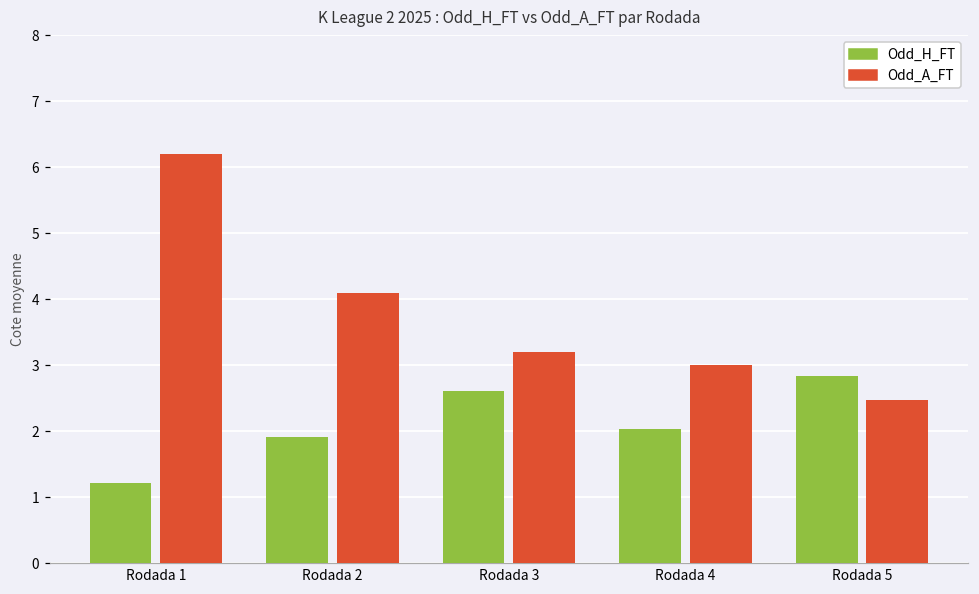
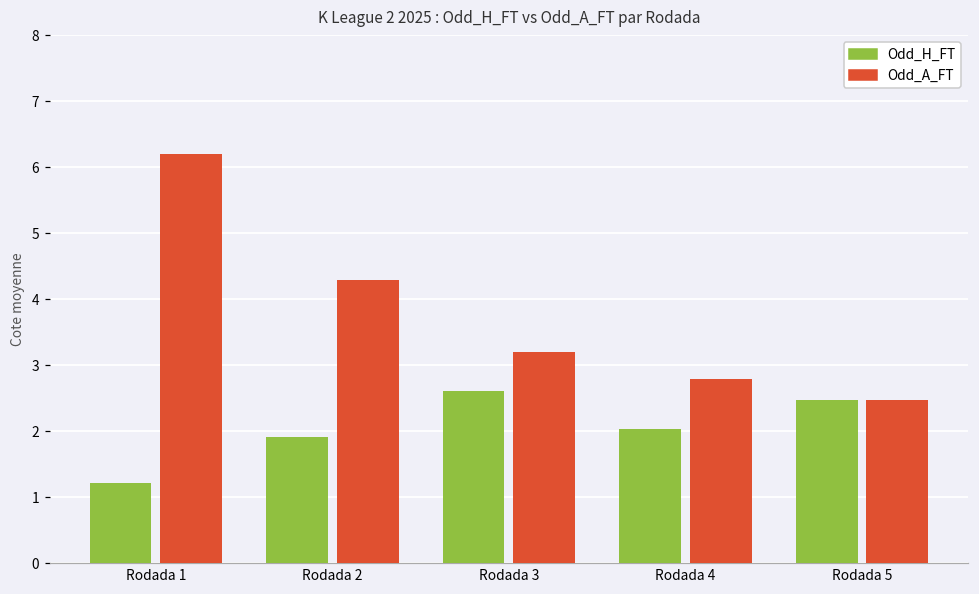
Odd_A_FT, Rodada 2: 4.1 -> 4.3
Odd_A_FT, Rodada 4: 3.0 -> 2.8
Odd_H_FT, Rodada 5: 2.8 -> 2.5
